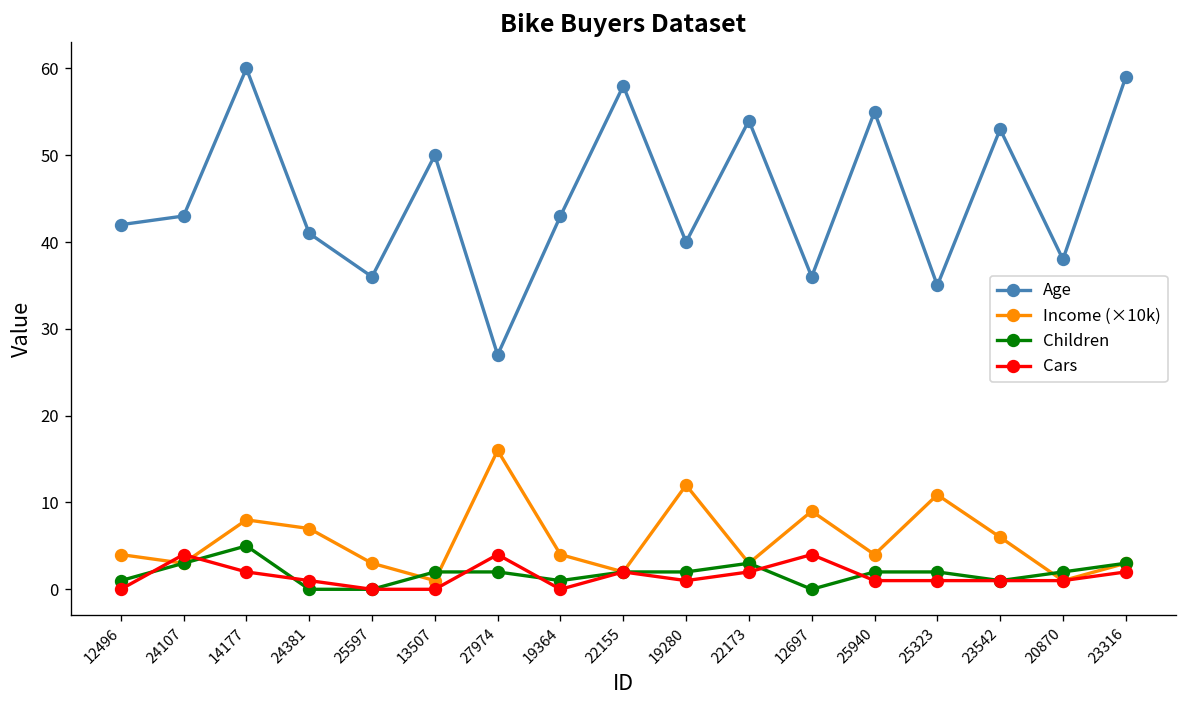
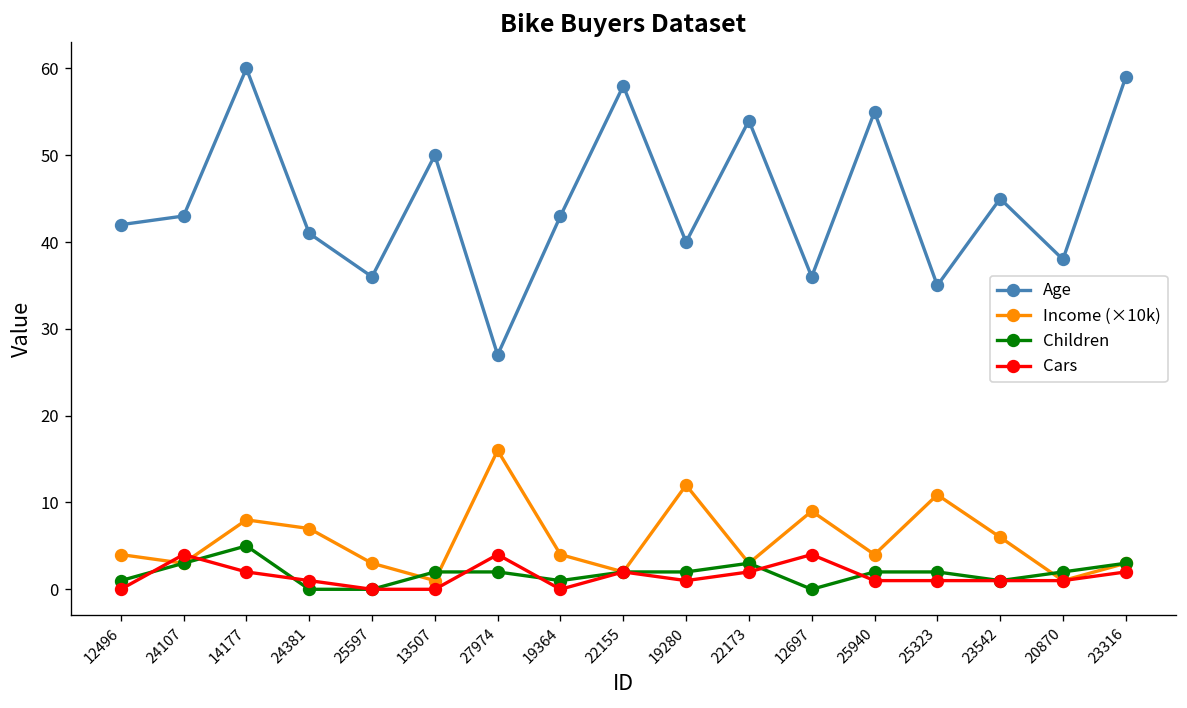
Age, 23542: 53 -> 45
